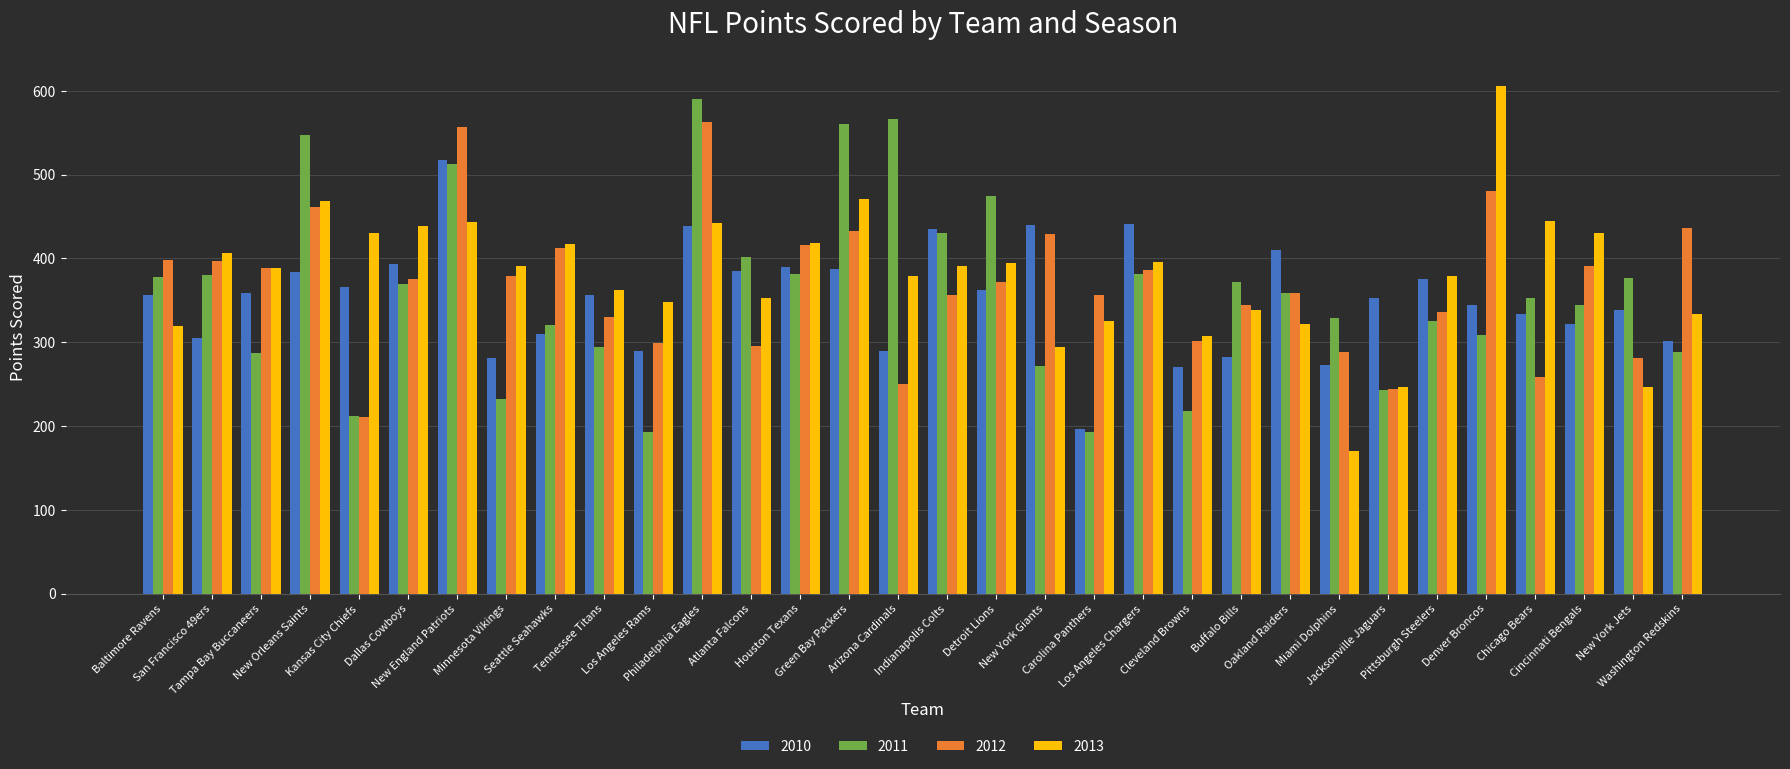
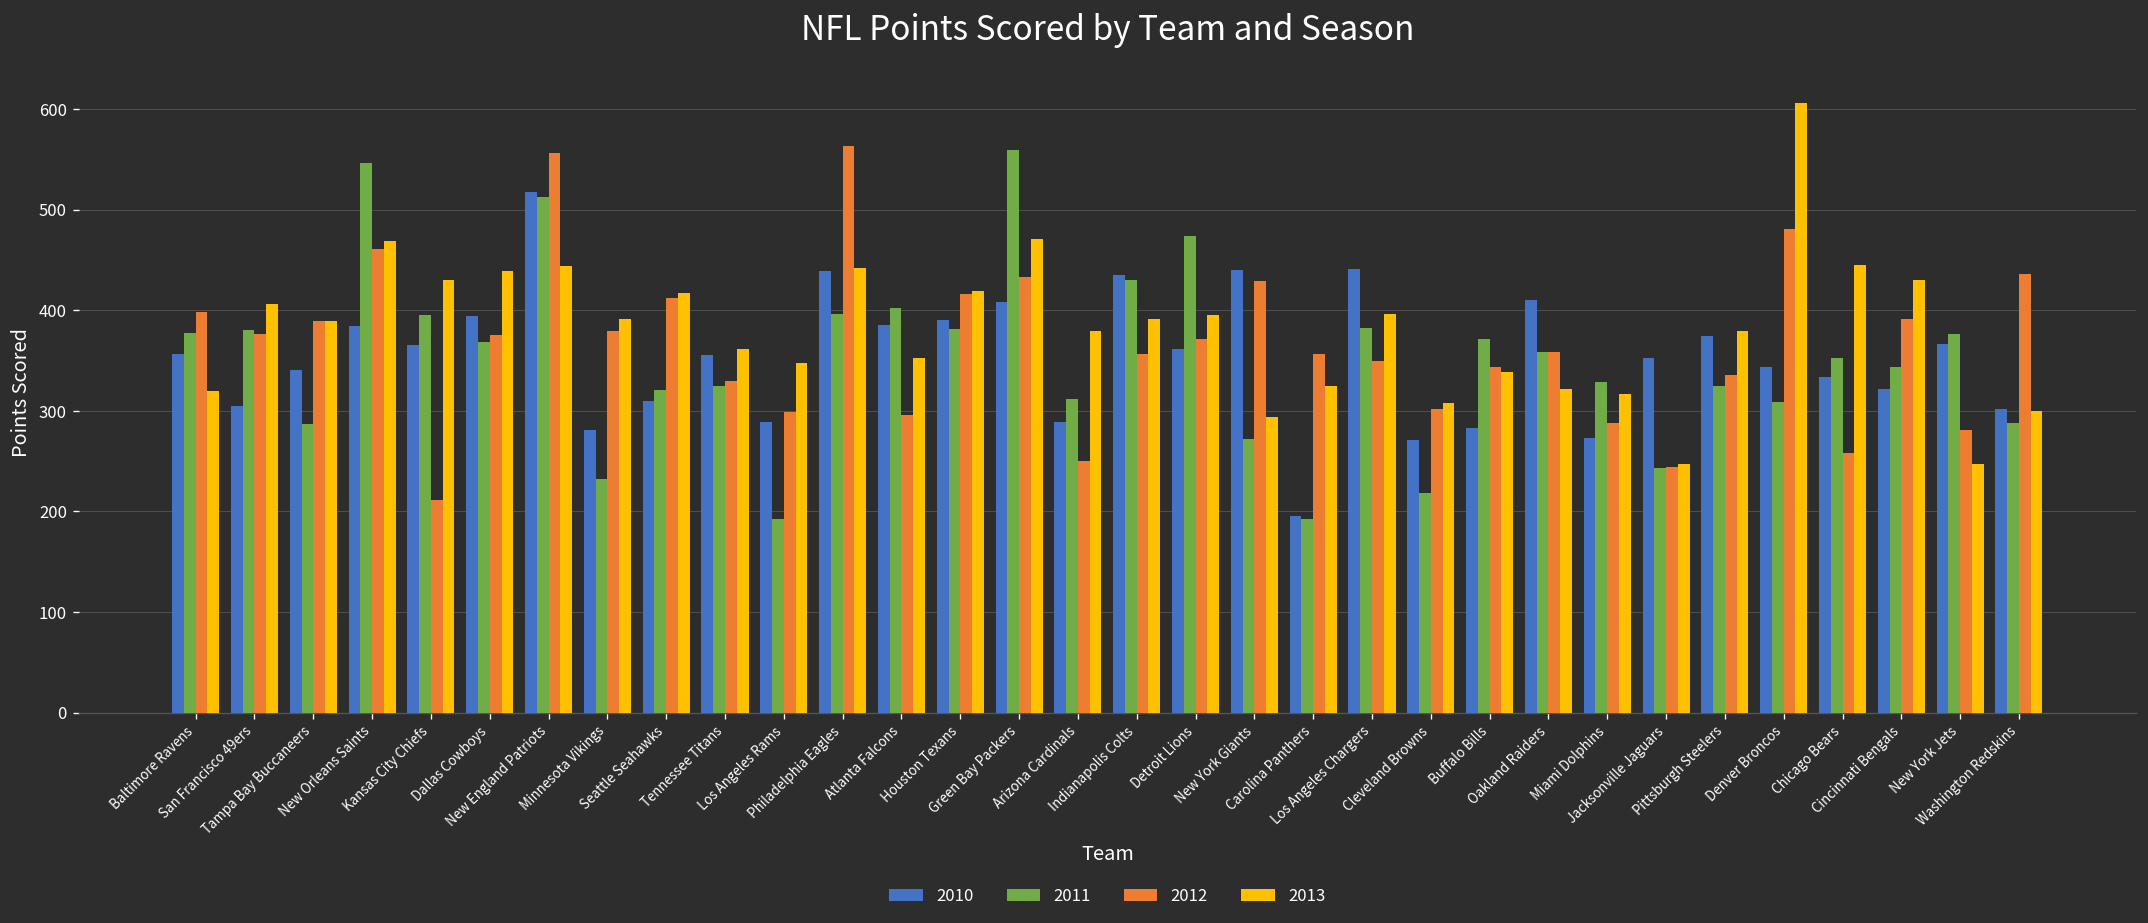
2012, San Francisco 49ers: 400 -> 380
2010, Tampa Bay Buccaneers: 360 -> 340
2011, Kansas City Chiefs: 210 -> 400
2011, Tennessee Titans: 290 -> 330
2011, Philadelphia Eagles: 590 -> 400
2010, Green Bay Packers: 390 -> 410
2011, Arizona Cardinals: 570 -> 310
2012, Los Angeles Chargers: 390 -> 350
2013, Miami Dolphins: 170 -> 320
2010, New York Jets: 340 -> 370
2013, Washington Redskins: 330 -> 300
